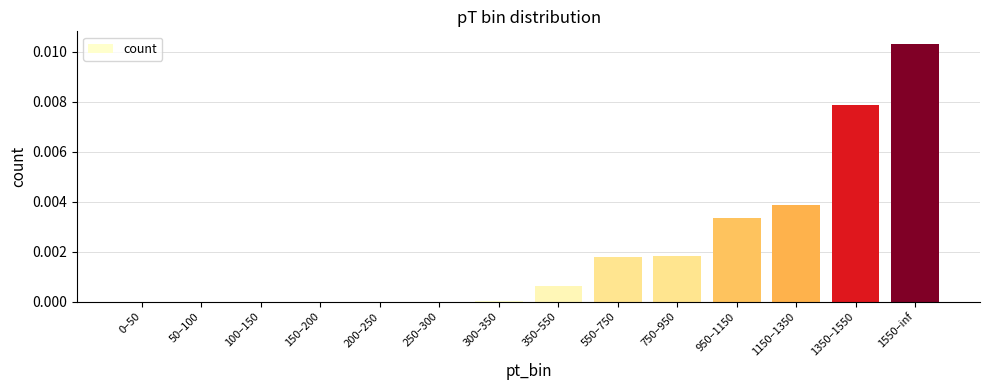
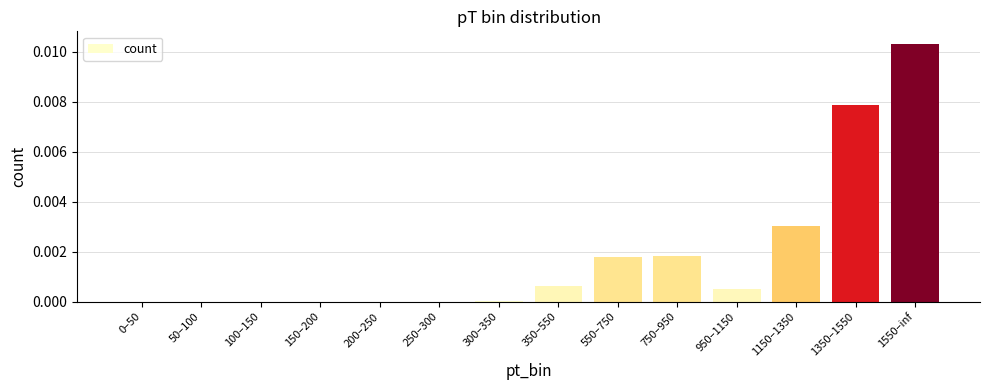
950–1150: 0.0033 -> 0.0005
1150–1350: 0.0039 -> 0.0030
